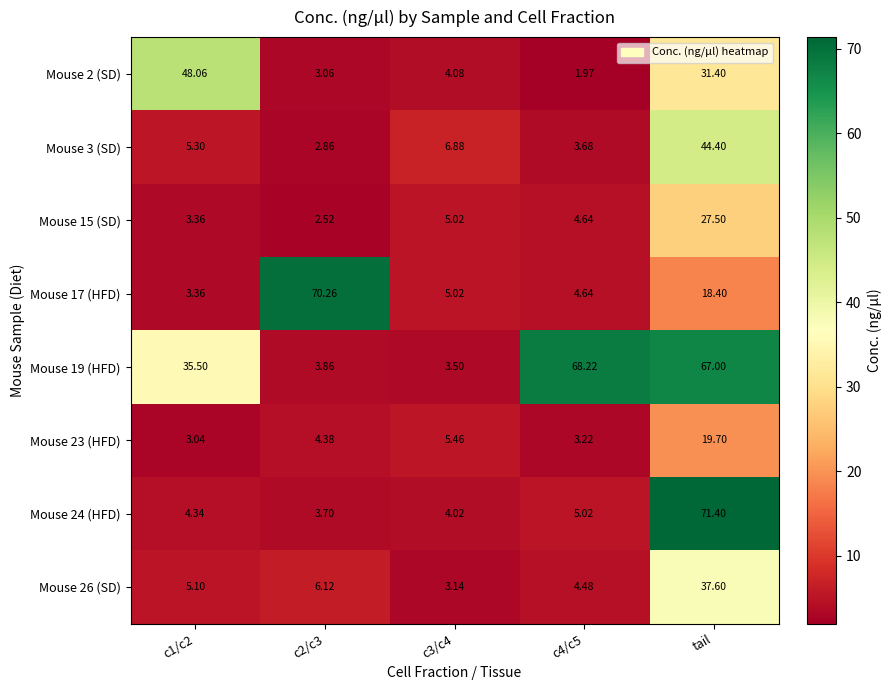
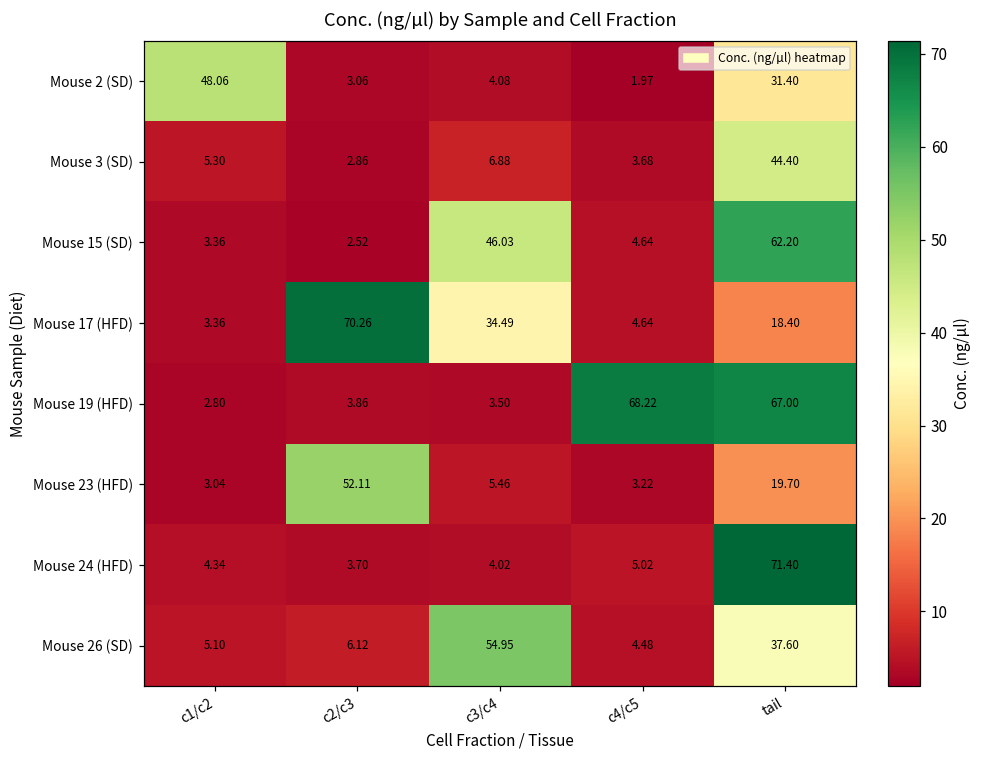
Mouse 15 (SD), c3/c4: 5.02 -> 46.03
Mouse 15 (SD), tail: 27.50 -> 62.20
Mouse 17 (HFD), c3/c4: 5.02 -> 34.49
Mouse 19 (HFD), c1/c2: 35.50 -> 2.80
Mouse 23 (HFD), c2/c3: 4.38 -> 52.11
Mouse 26 (SD), c3/c4: 3.14 -> 54.95
